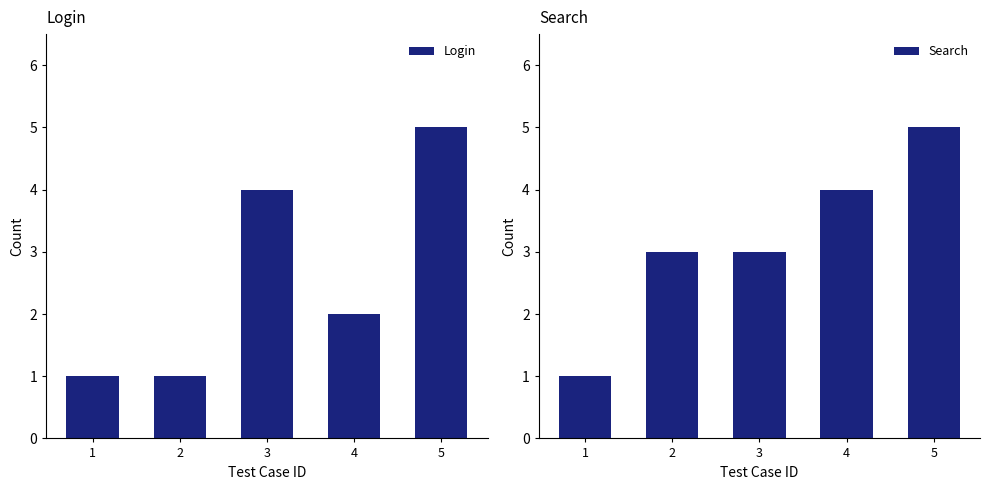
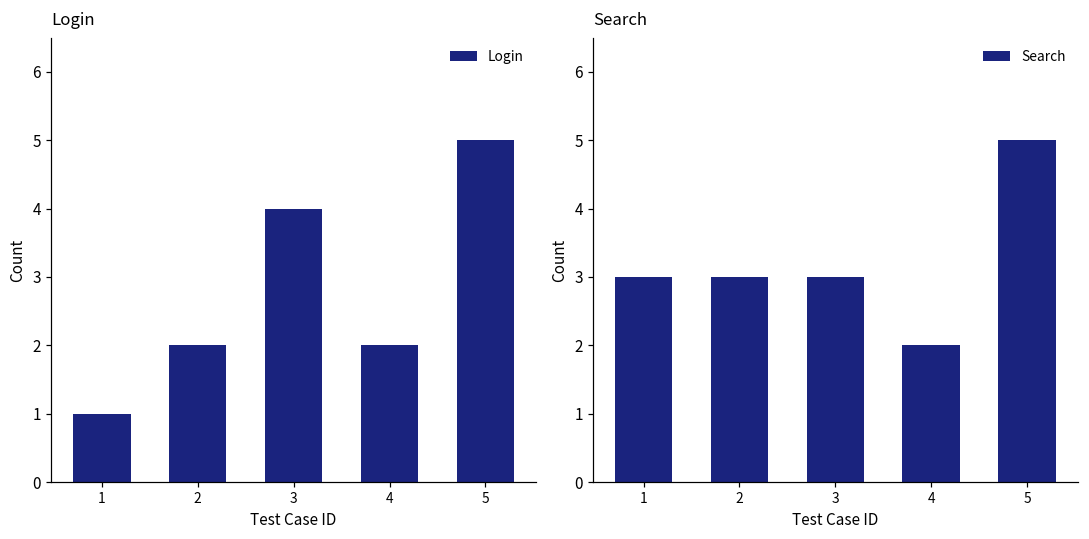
Login, 2: 1 -> 2
Search, 1: 1 -> 3
Search, 4: 4 -> 2
